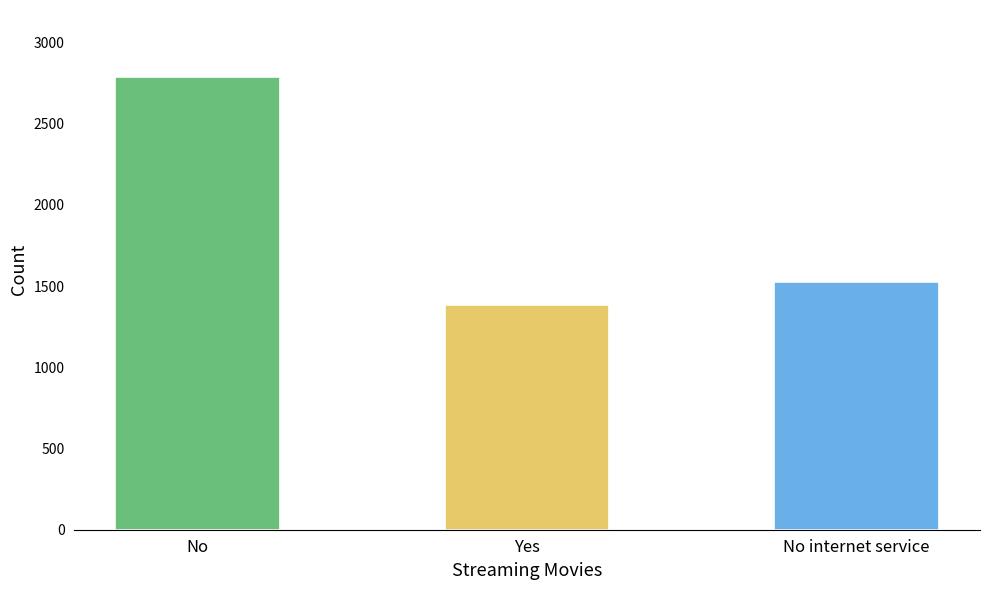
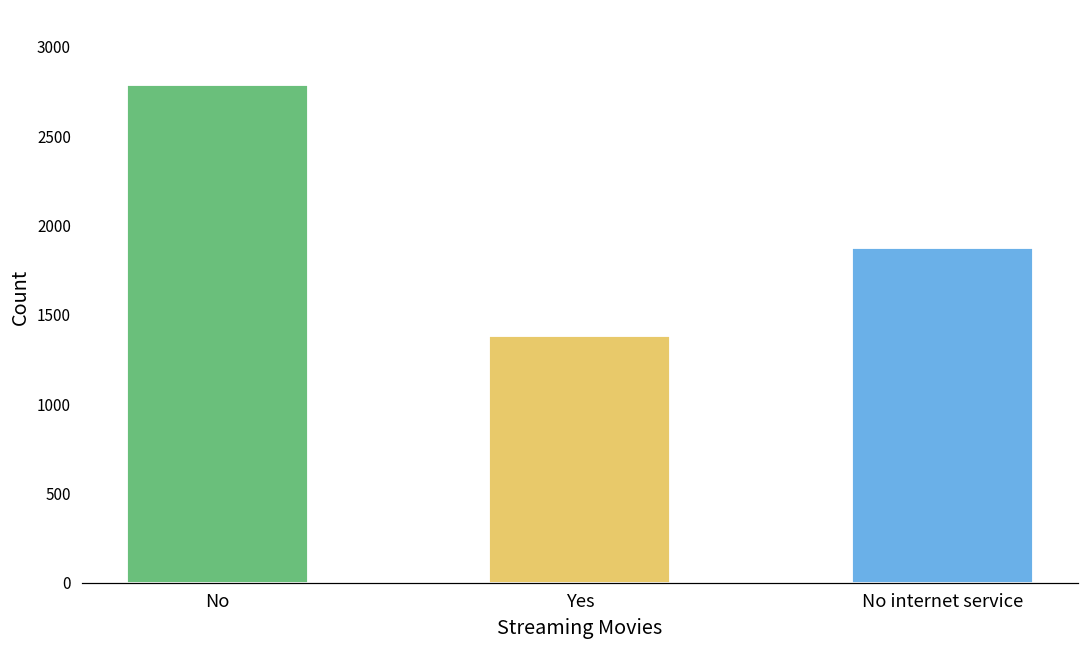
No internet service: 1530 -> 1870
